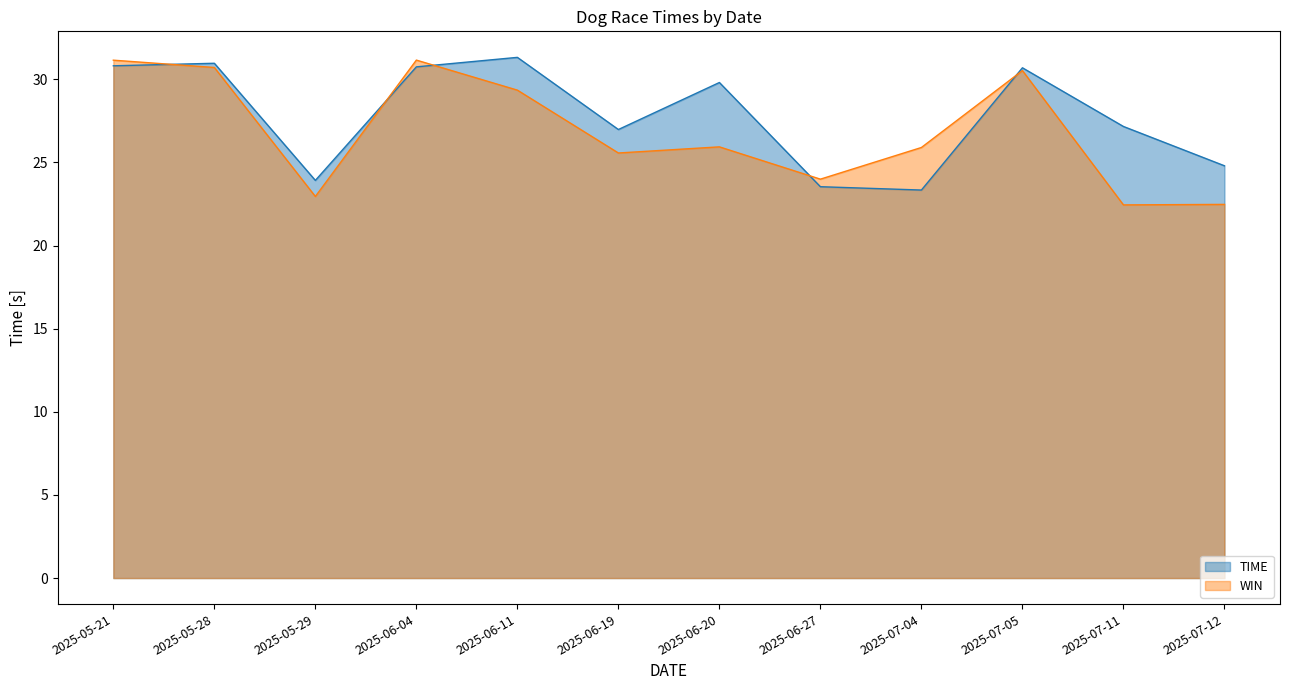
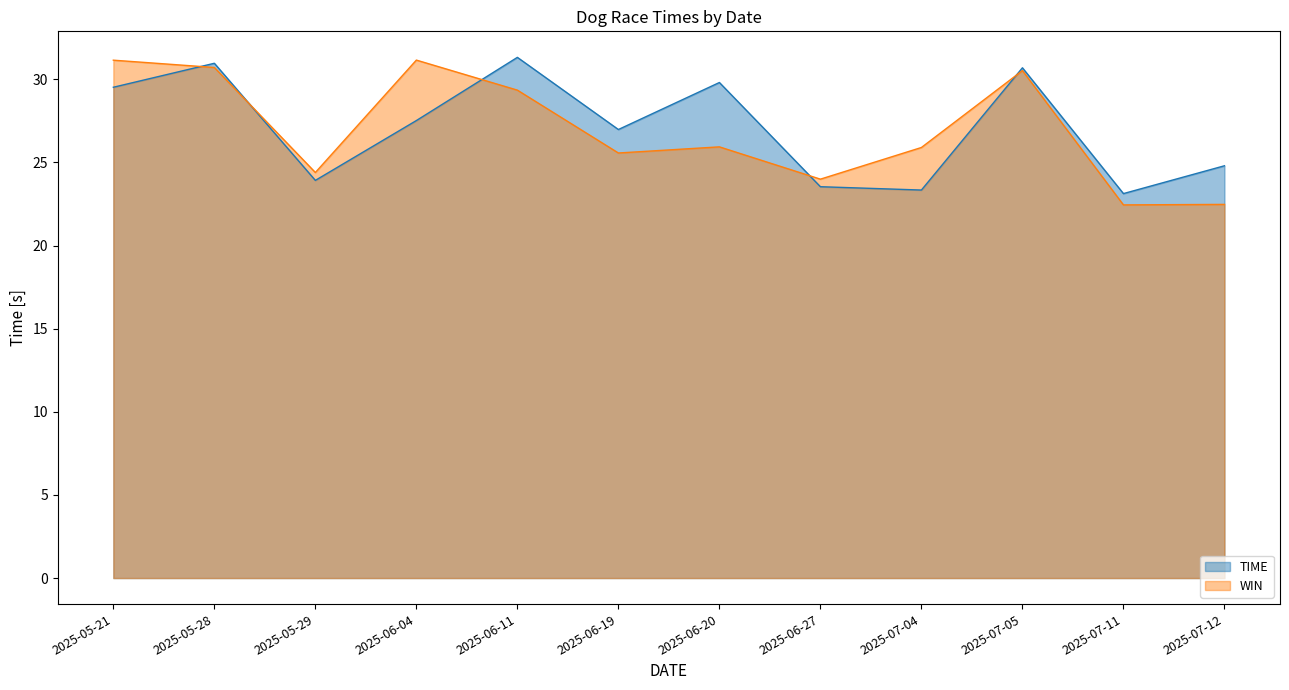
TIME, 2025-05-21: 30.8 -> 29.5
WIN, 2025-05-29: 23.0 -> 24.4
TIME, 2025-06-04: 30.8 -> 27.5
TIME, 2025-07-11: 27.2 -> 23.1
